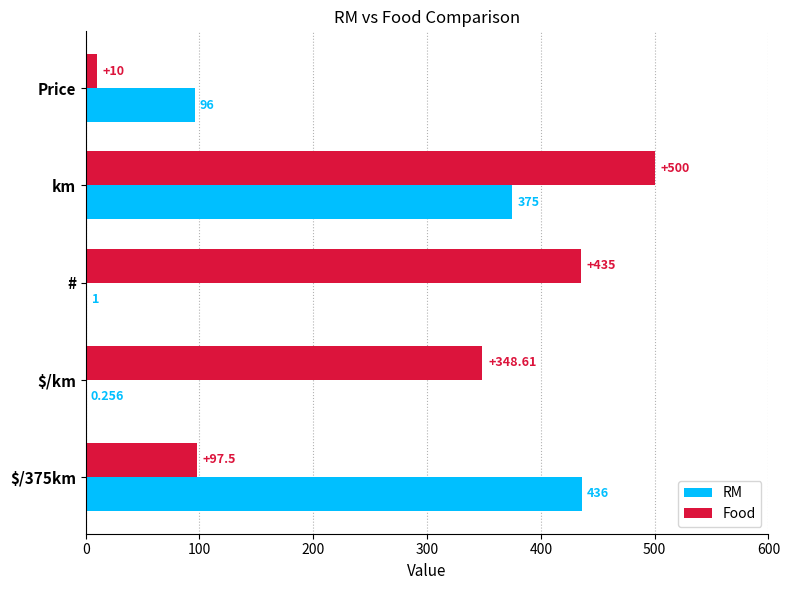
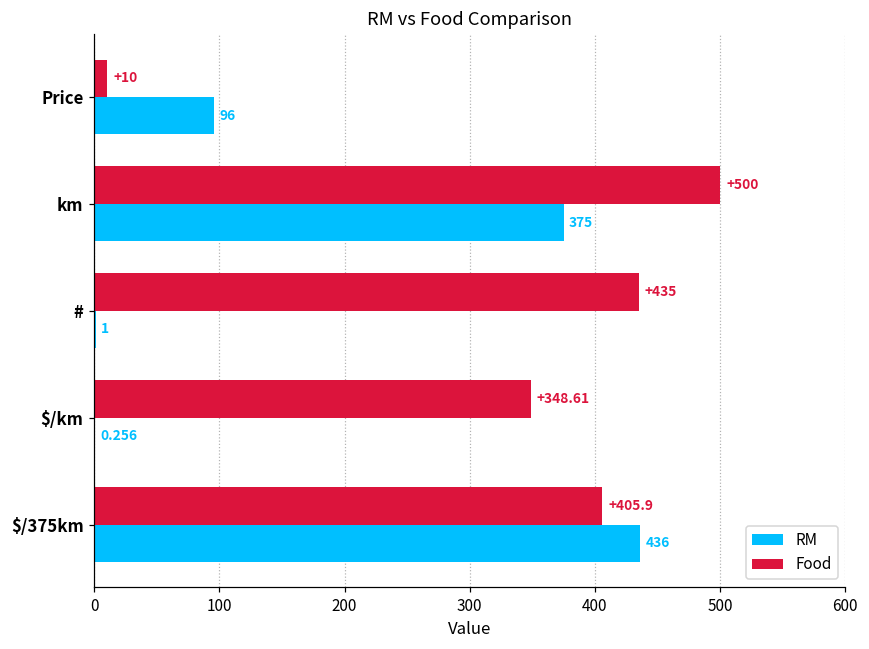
Food, $/375km: +97.5 -> +405.9
